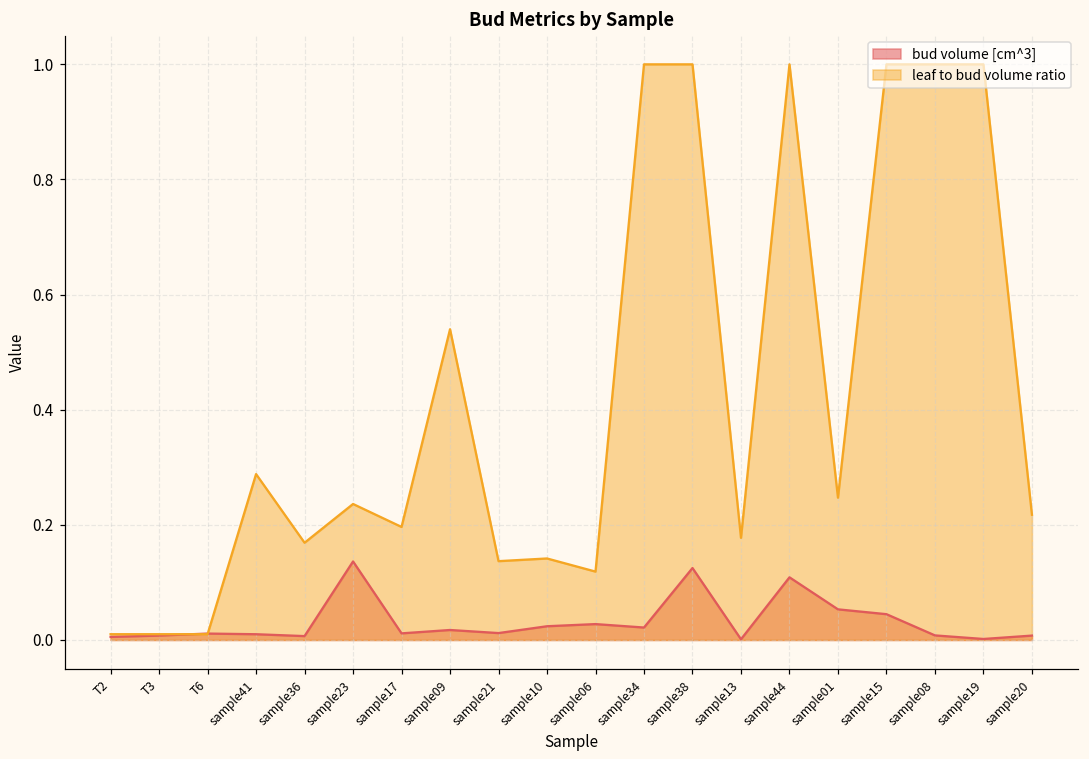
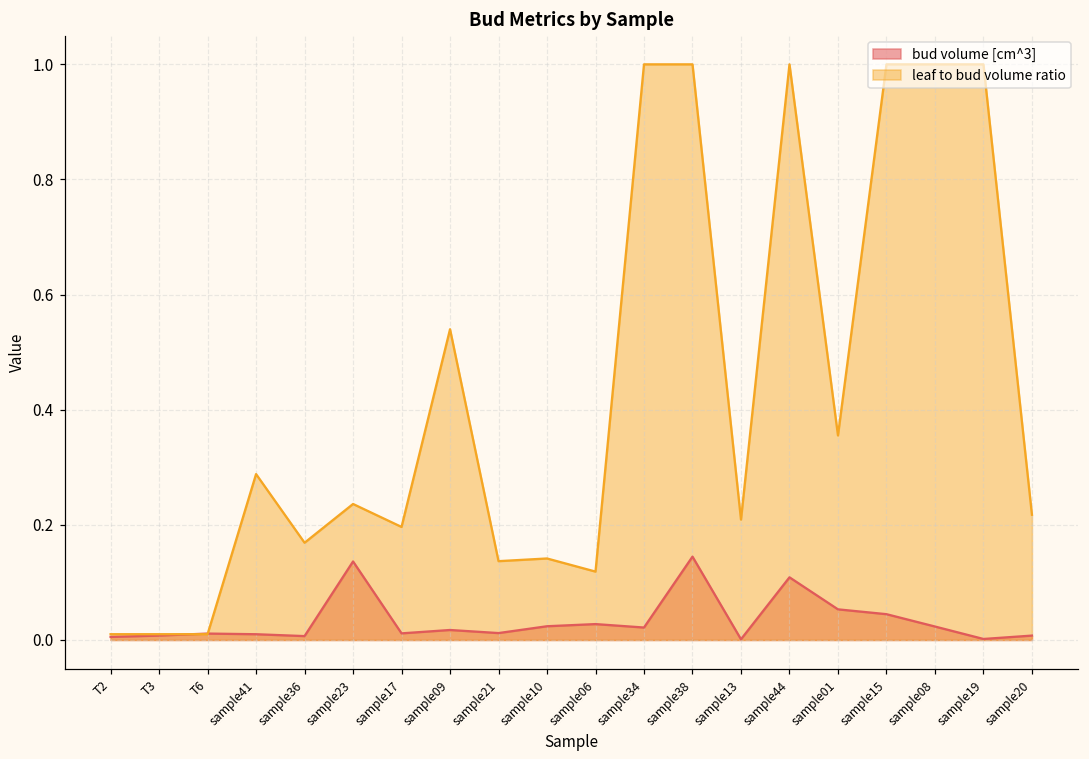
bud volume [cm^3], sample38: 0.12 -> 0.14
leaf to bud volume ratio, sample13: 0.18 -> 0.21
leaf to bud volume ratio, sample01: 0.25 -> 0.36
bud volume [cm^3], sample08: 0.01 -> 0.02
